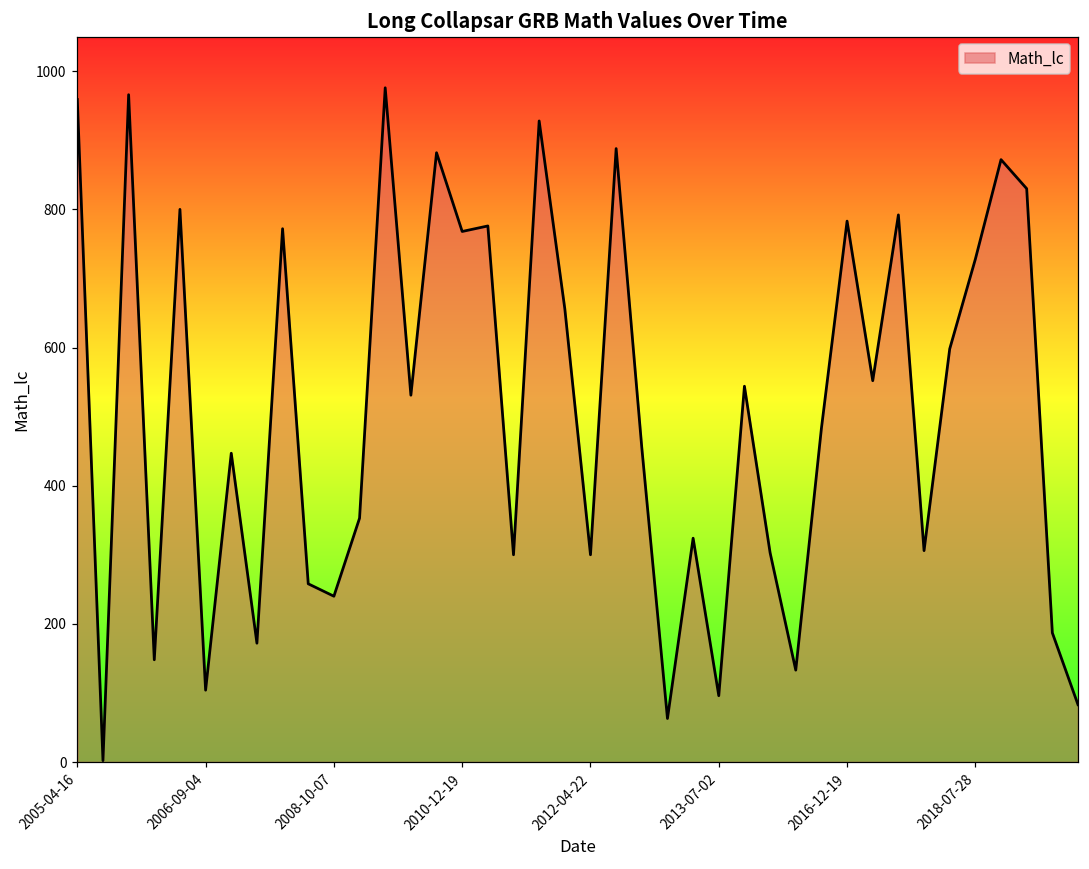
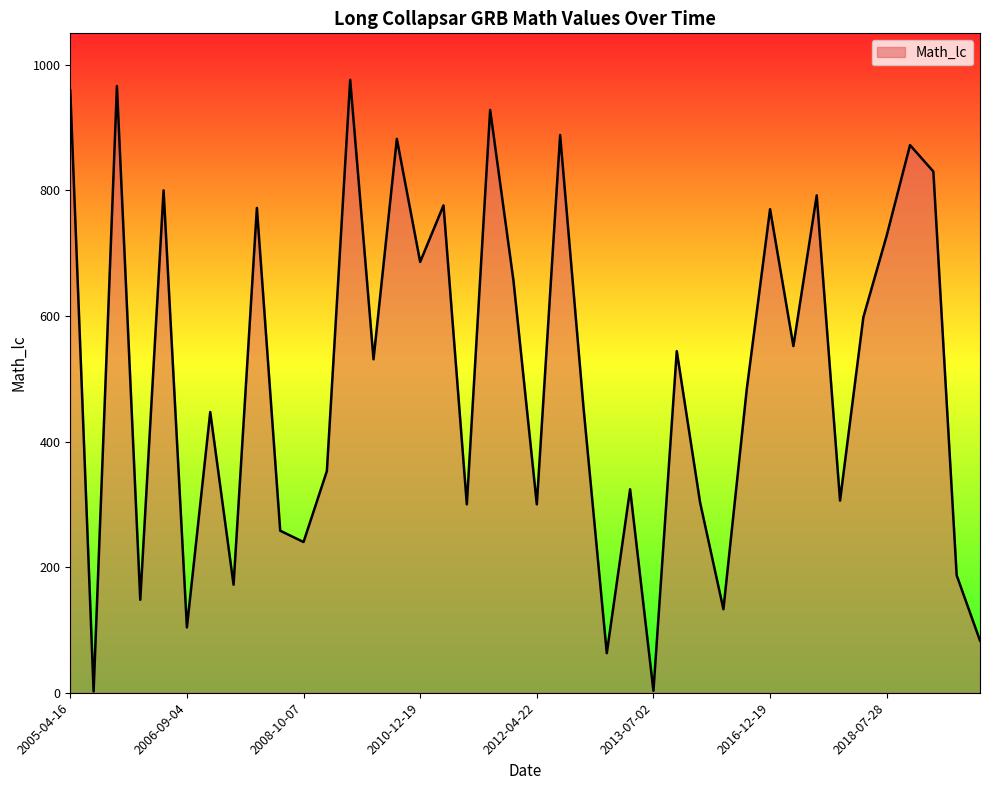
2010-12-19: 770 -> 690
2013-07-02: 100 -> 0
2016-12-19: 780 -> 770
